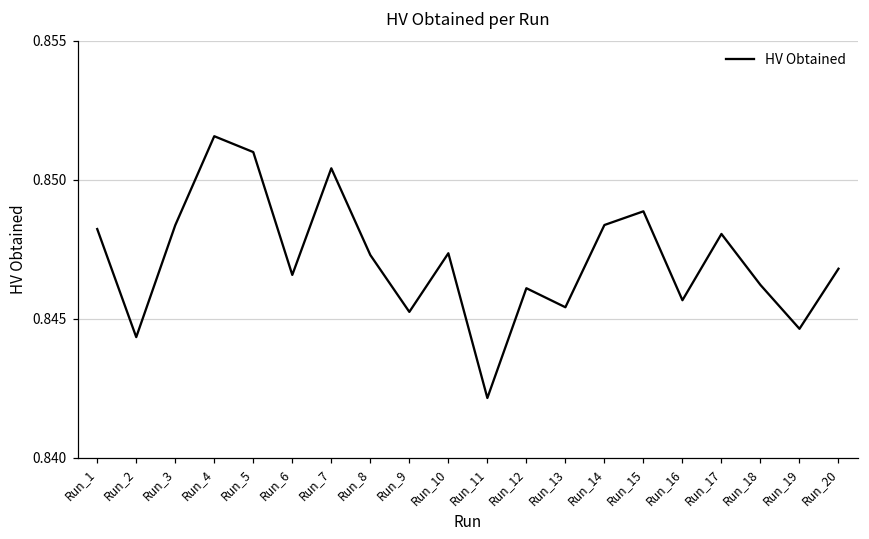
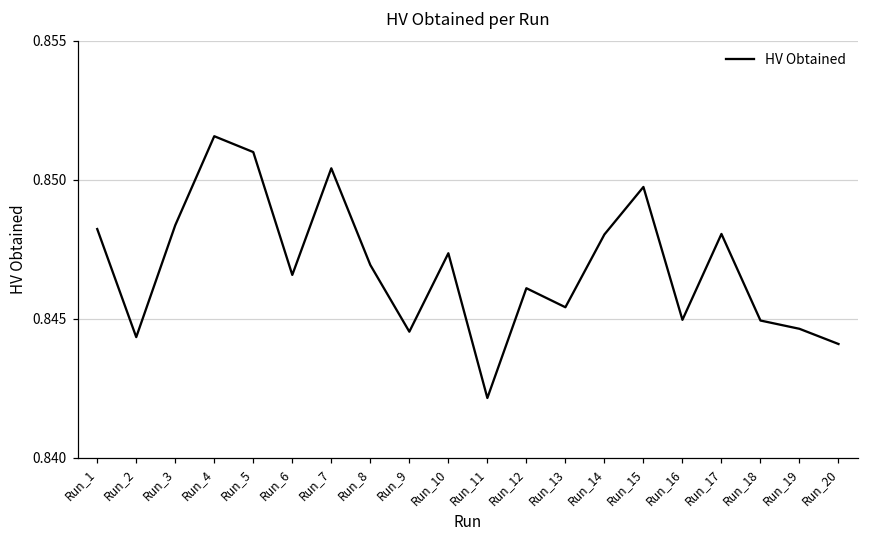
Run_8: 0.8473 -> 0.8469
Run_9: 0.8452 -> 0.8445
Run_14: 0.8484 -> 0.8480
Run_15: 0.8489 -> 0.8497
Run_16: 0.8457 -> 0.8450
Run_18: 0.8462 -> 0.8449
Run_20: 0.8468 -> 0.8441
